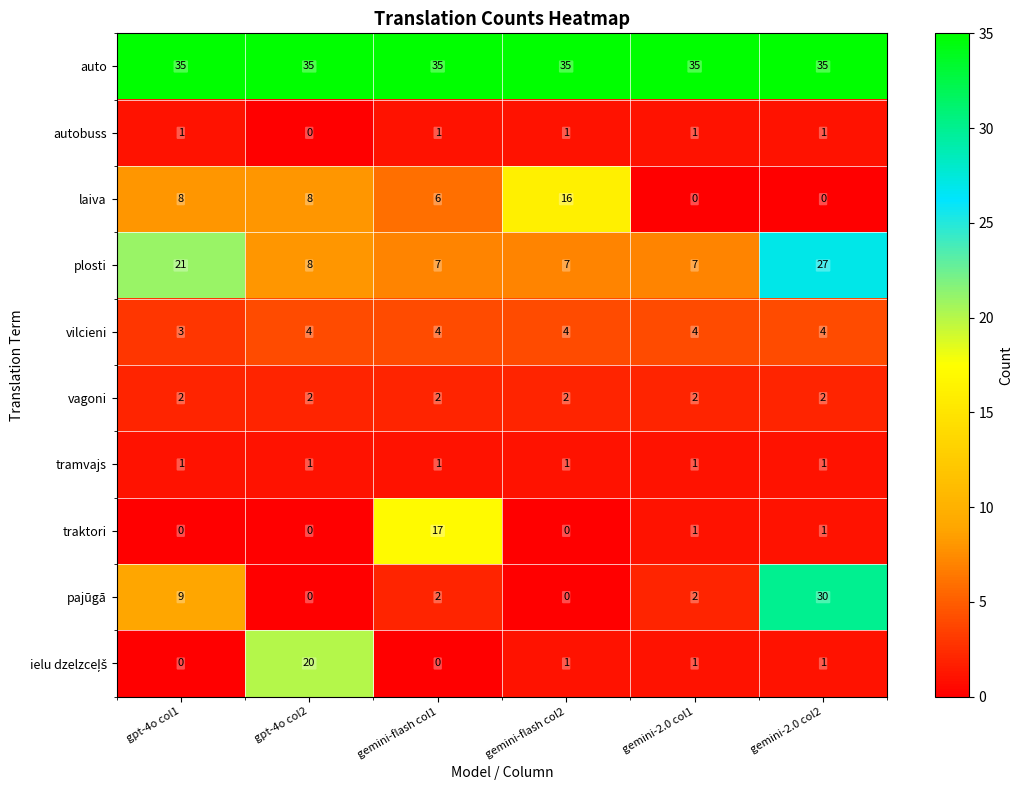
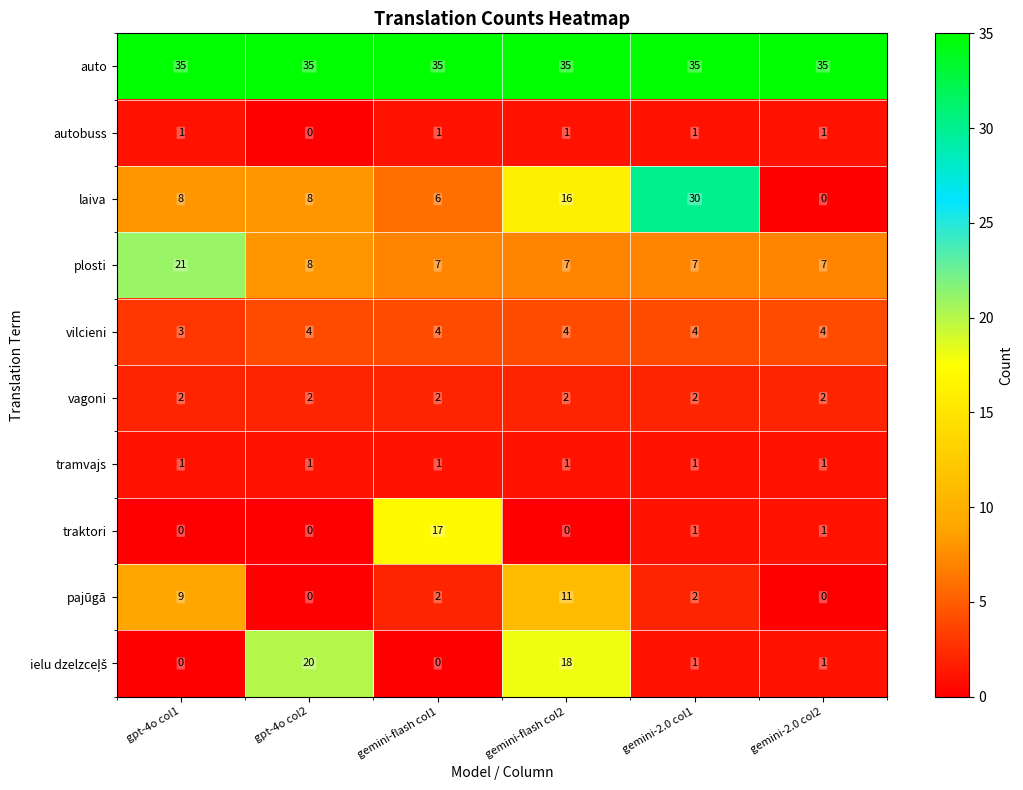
laiva, gemini-2.0 col1: 0 -> 30
plosti, gemini-2.0 col2: 27 -> 7
pajūgā, gemini-flash col2: 0 -> 11
pajūgā, gemini-2.0 col2: 30 -> 0
ielu dzelzceļš, gemini-flash col2: 1 -> 18
